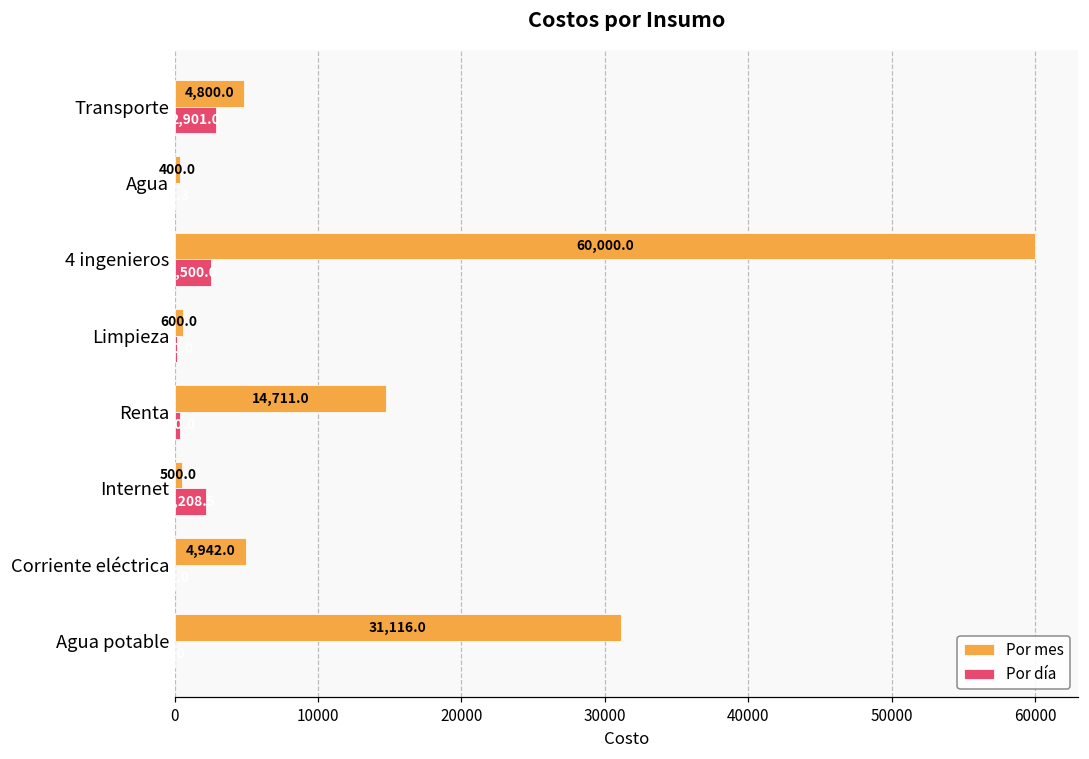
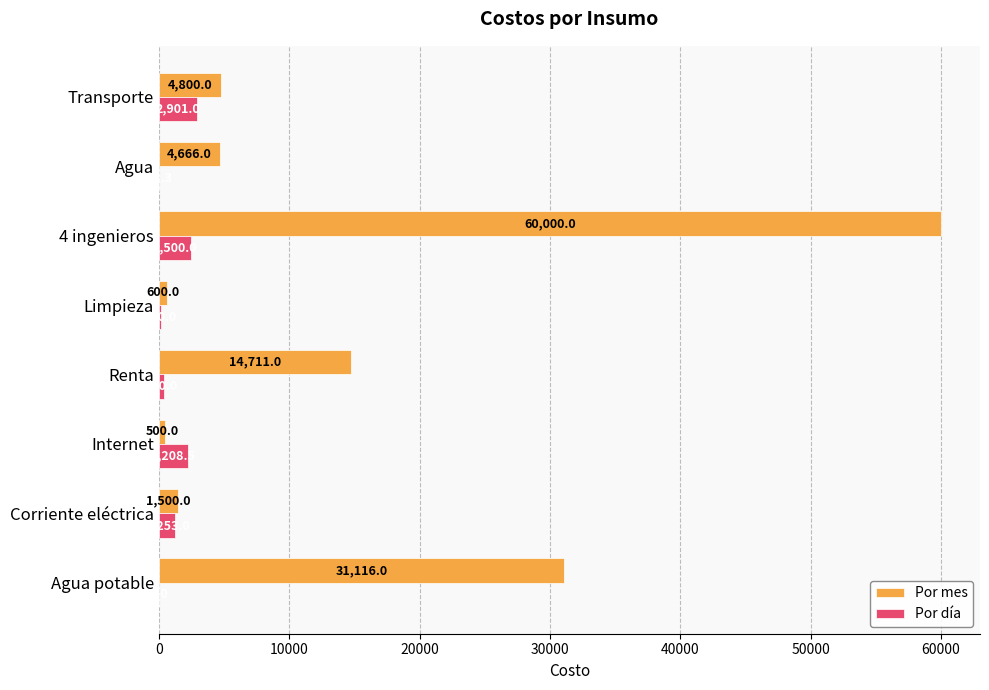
Por mes, Agua: 400.0 -> 4,666.0
Por mes, Corriente eléctrica: 4,942.0 -> 1,500.0
Por día, Corriente eléctrica: 100 -> 1300
